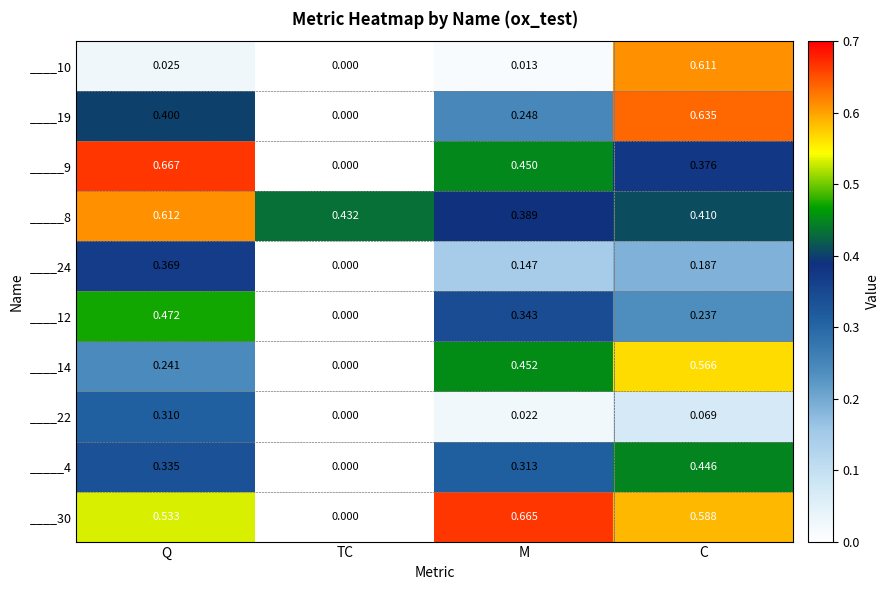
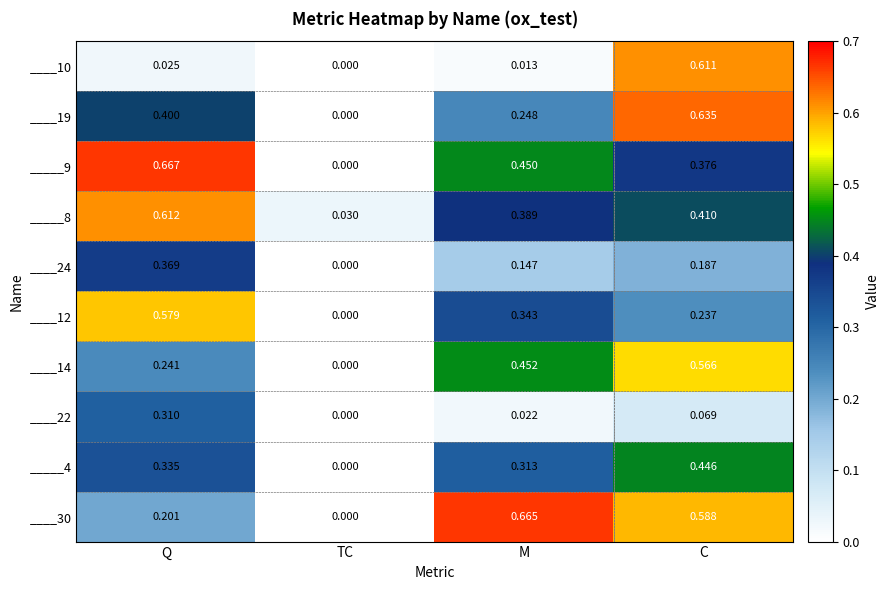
_____8, TC: 0.432 -> 0.030
____12, Q: 0.472 -> 0.579
____30, Q: 0.533 -> 0.201
